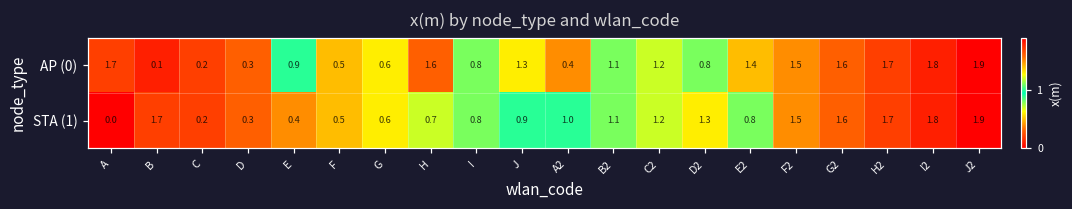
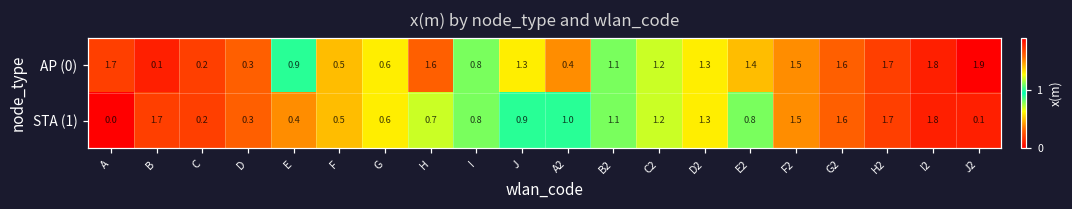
AP (0), D2: 0.8 -> 1.3
STA (1), J2: 1.9 -> 0.1
